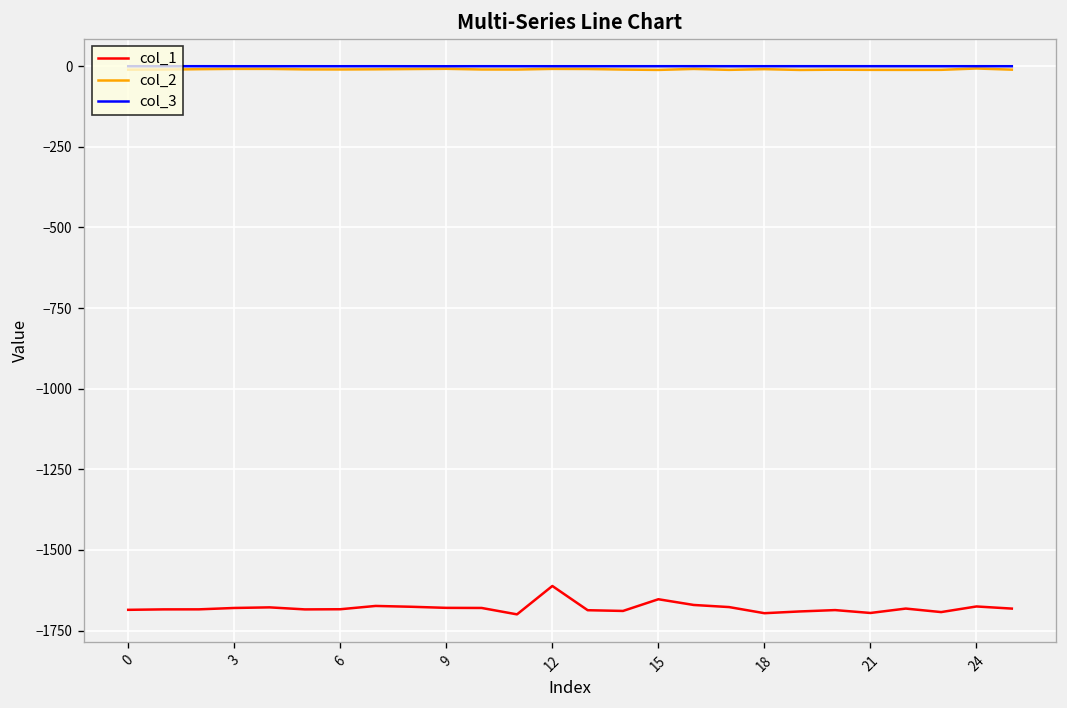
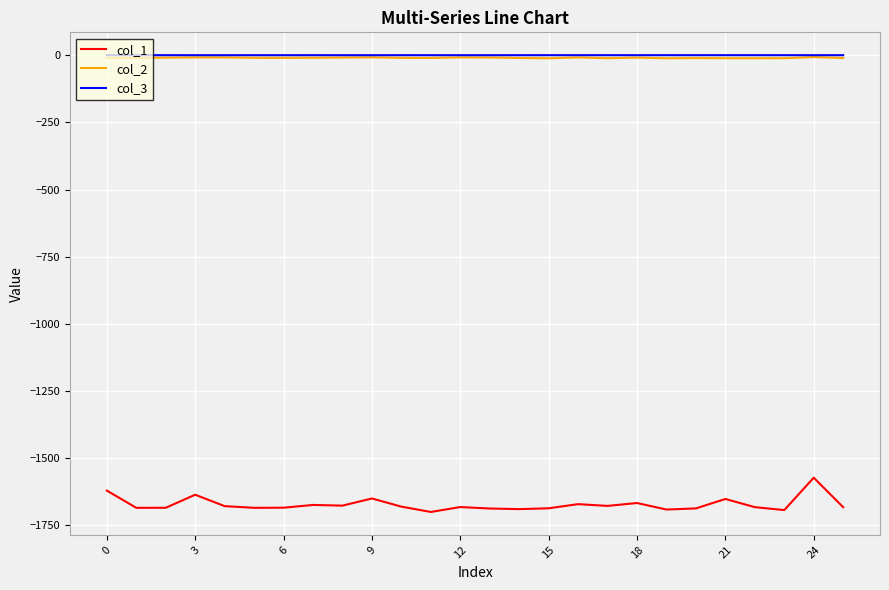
col_1, 0: -1690 -> -1620
col_1, 3: -1680 -> -1640
col_1, 9: -1680 -> -1650
col_1, 12: -1610 -> -1680
col_1, 15: -1650 -> -1690
col_1, 18: -1700 -> -1670
col_1, 21: -1700 -> -1650
col_1, 24: -1680 -> -1570
